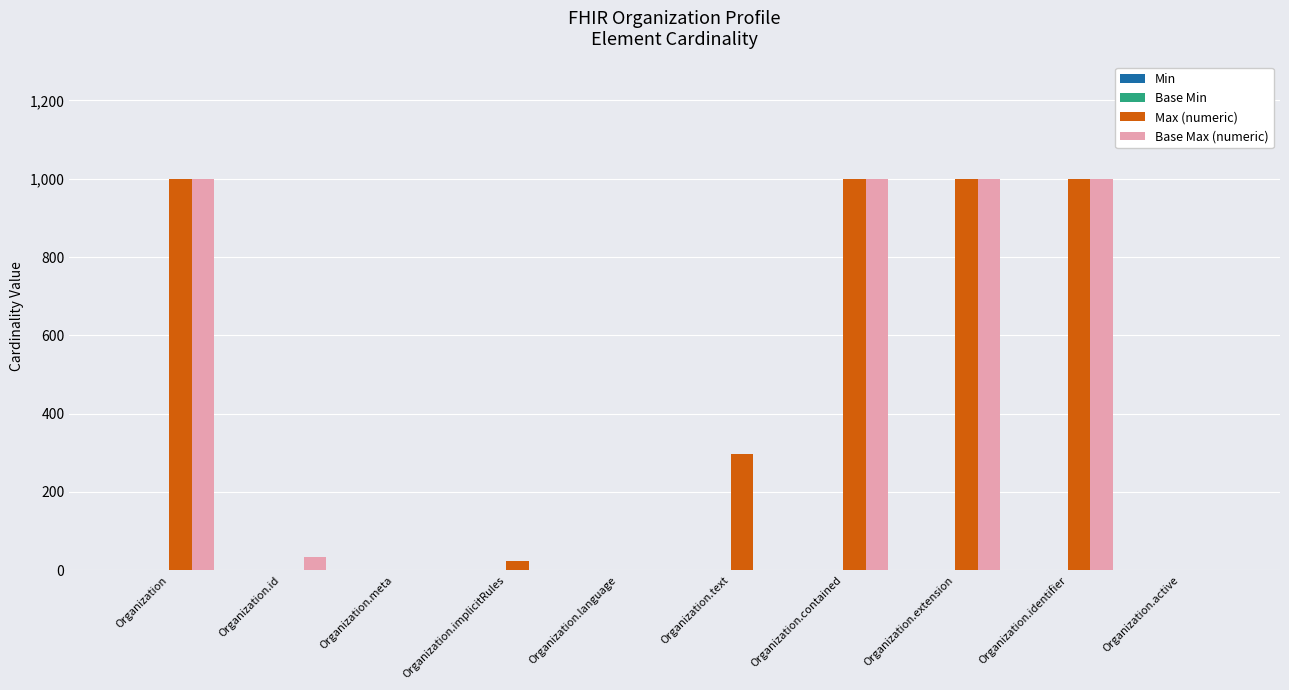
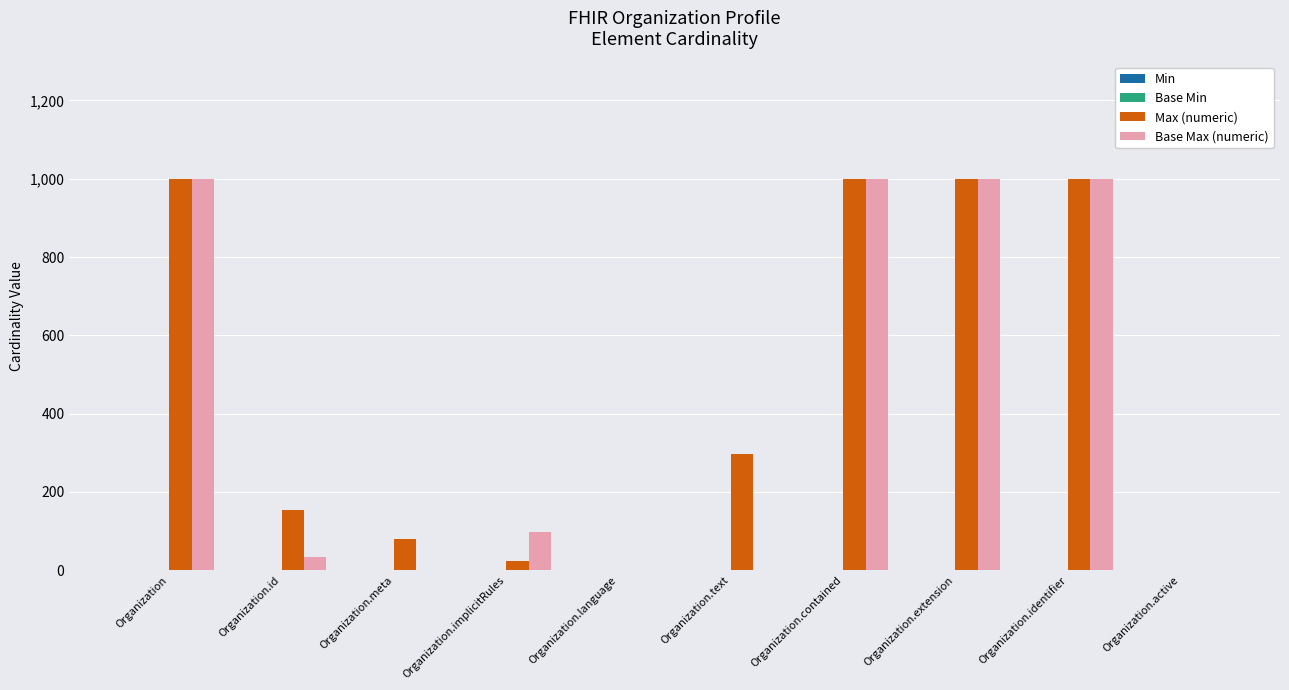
Max (numeric), Organization.id: 0 -> 150
Max (numeric), Organization.meta: 0 -> 80
Base Max (numeric), Organization.implicitRules: 0 -> 100
